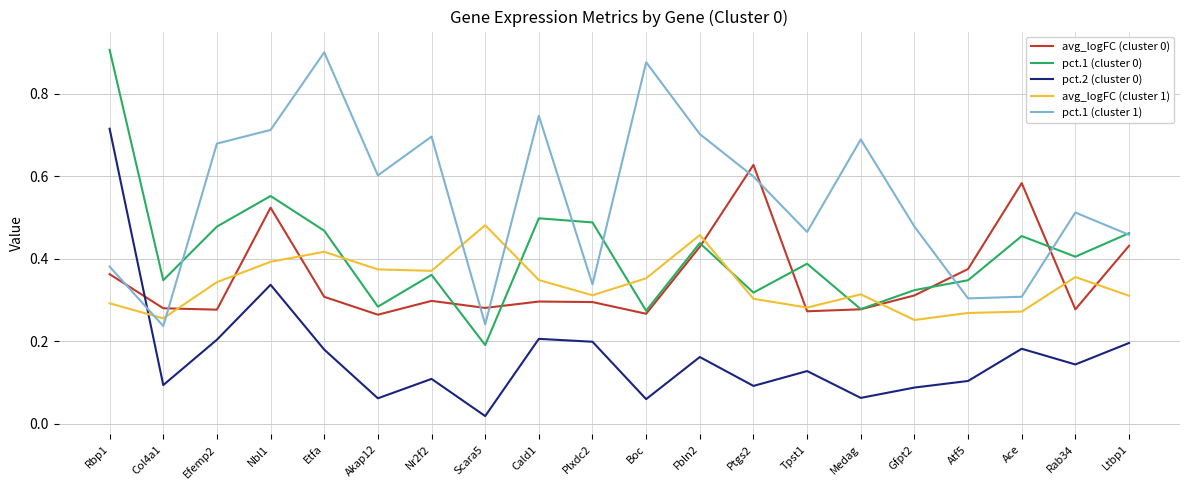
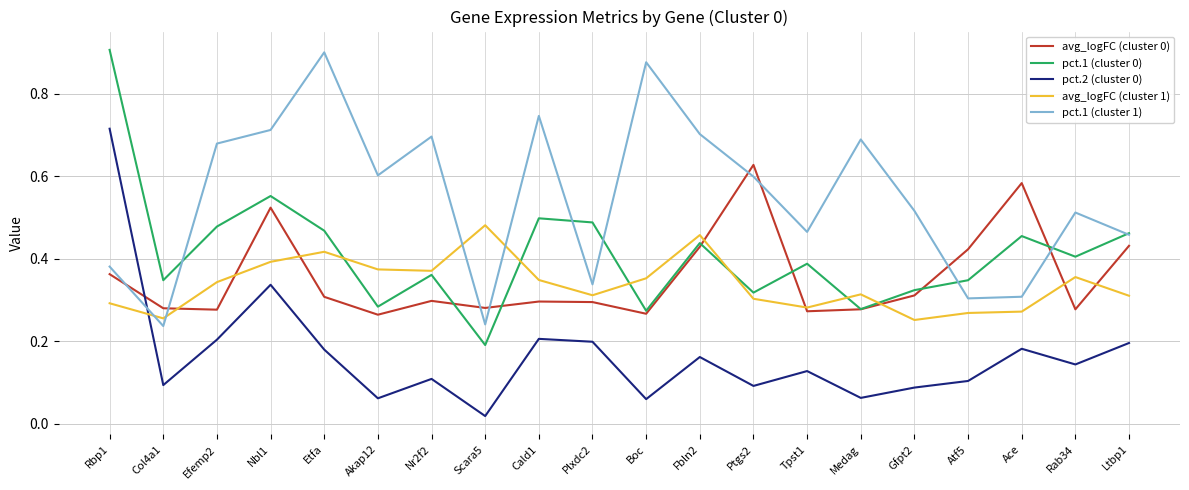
pct.1 (cluster 1), Gfpt2: 0.48 -> 0.52
avg_logFC (cluster 0), Atf5: 0.38 -> 0.42
